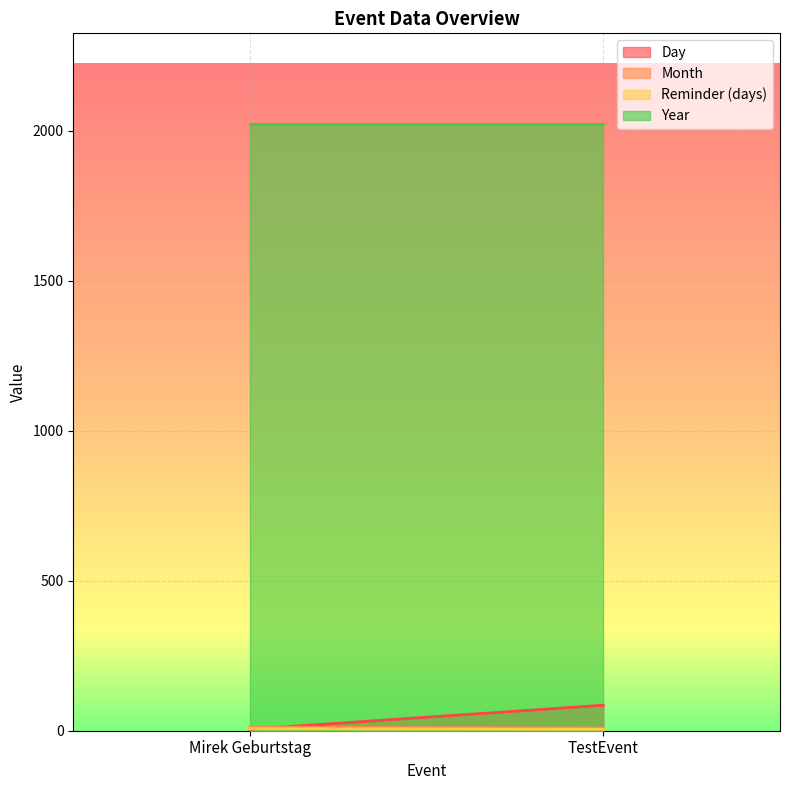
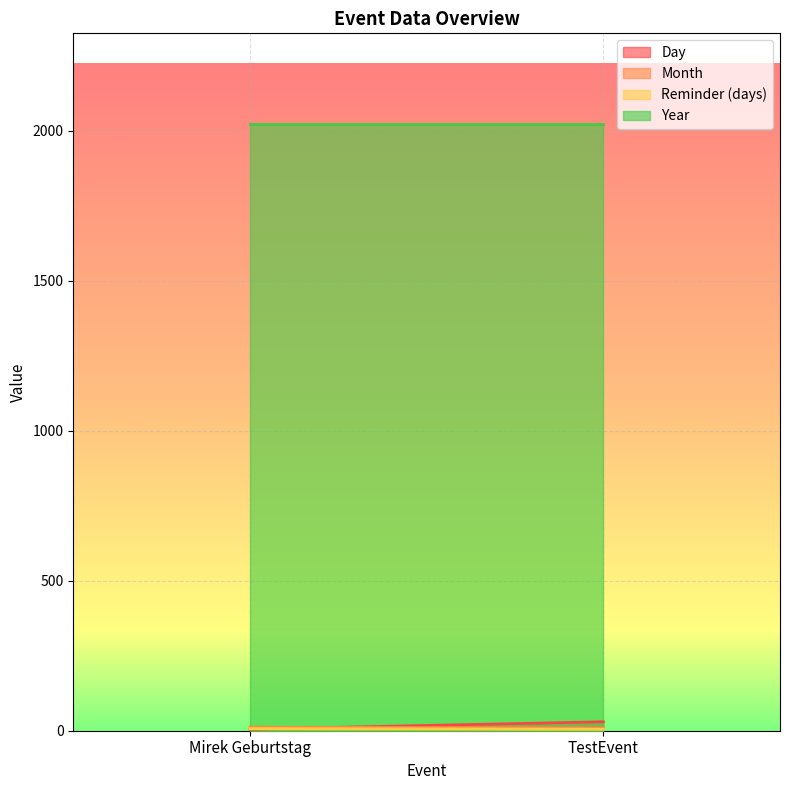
Day, TestEvent: 90 -> 30
